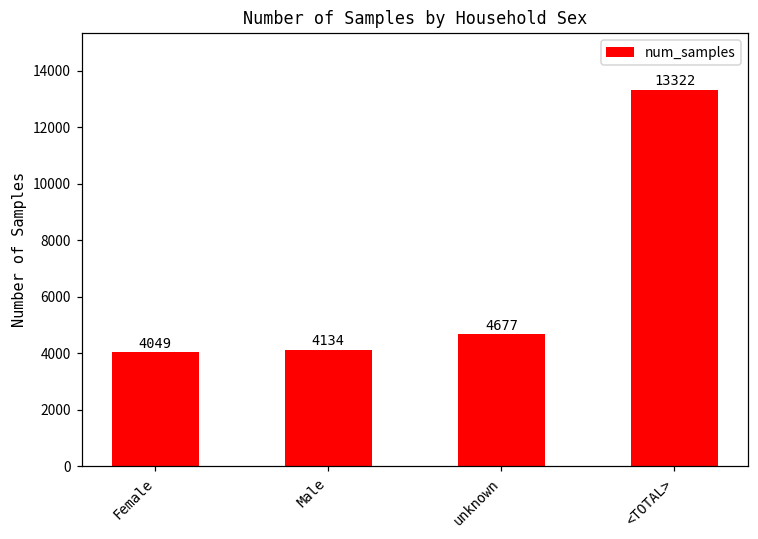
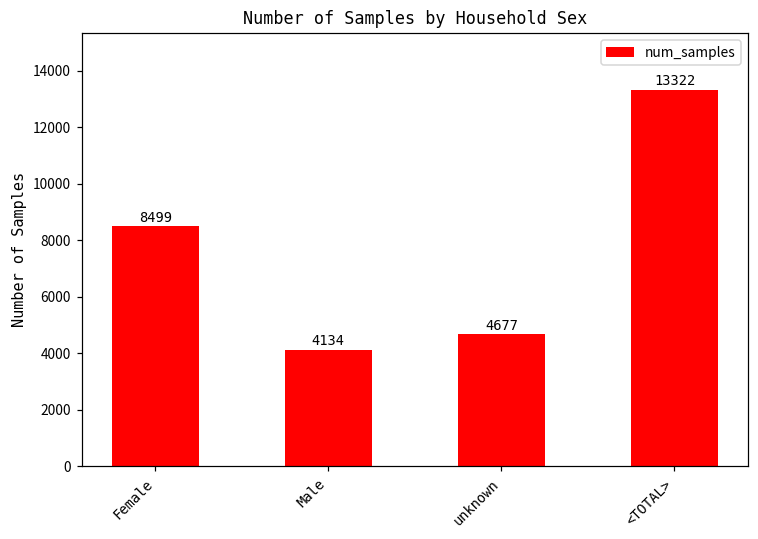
Female: 4049 -> 8499
